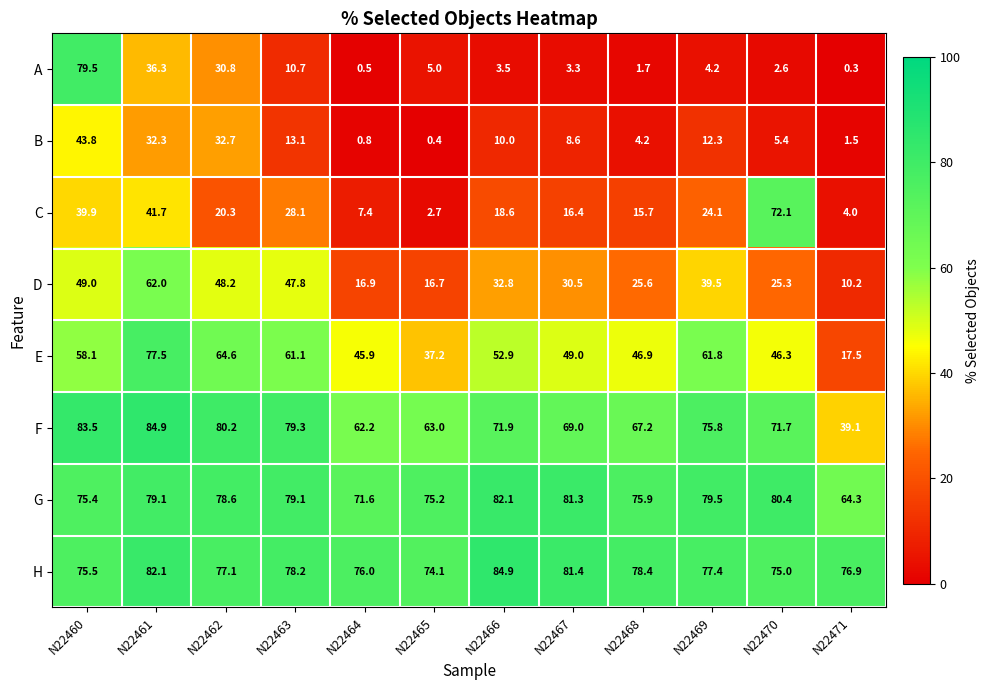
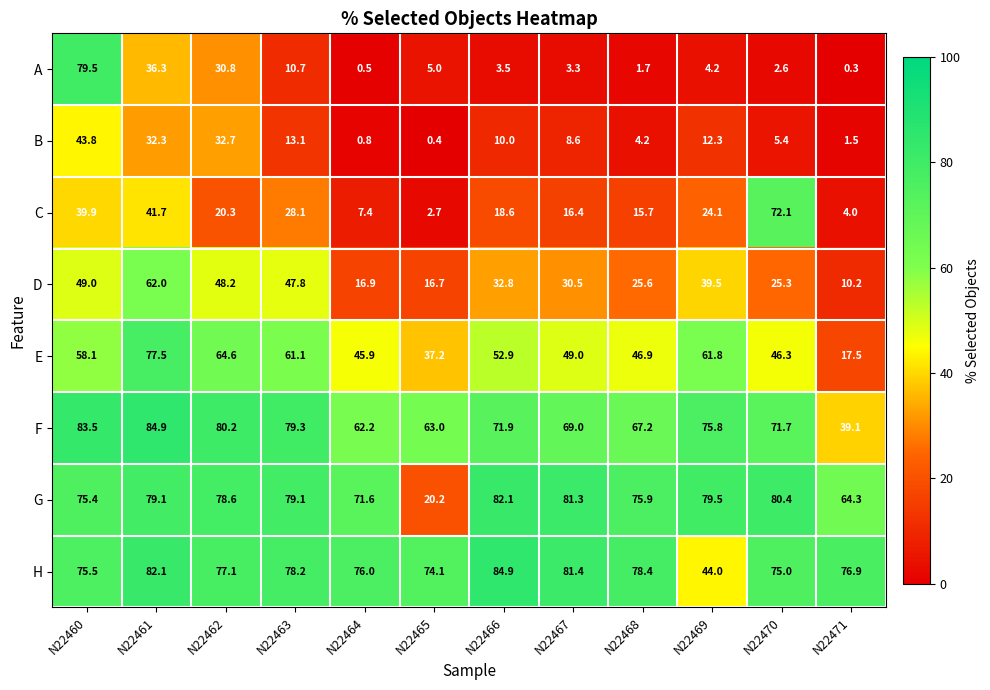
G, N22465: 75.2 -> 20.2
H, N22469: 77.4 -> 44.0
